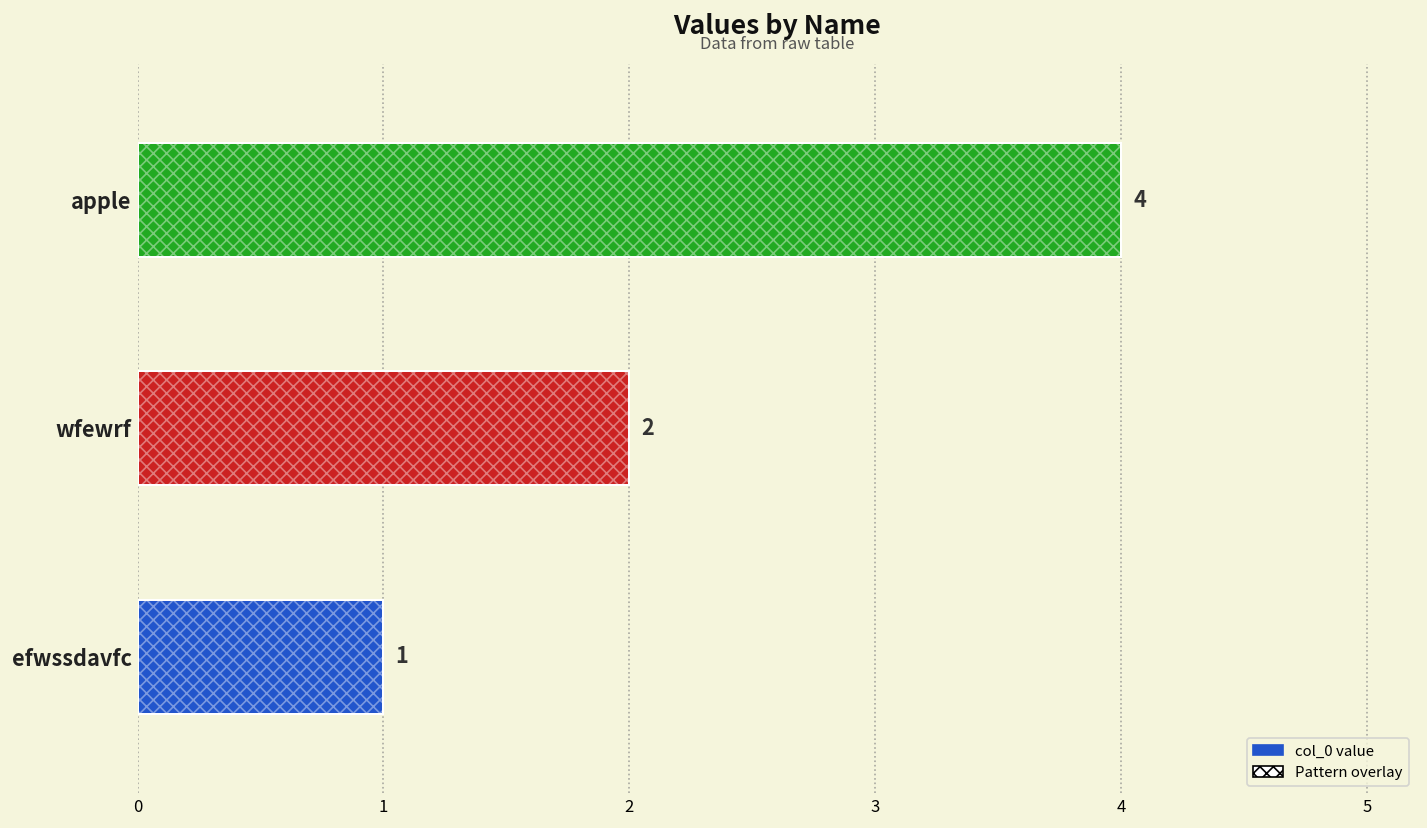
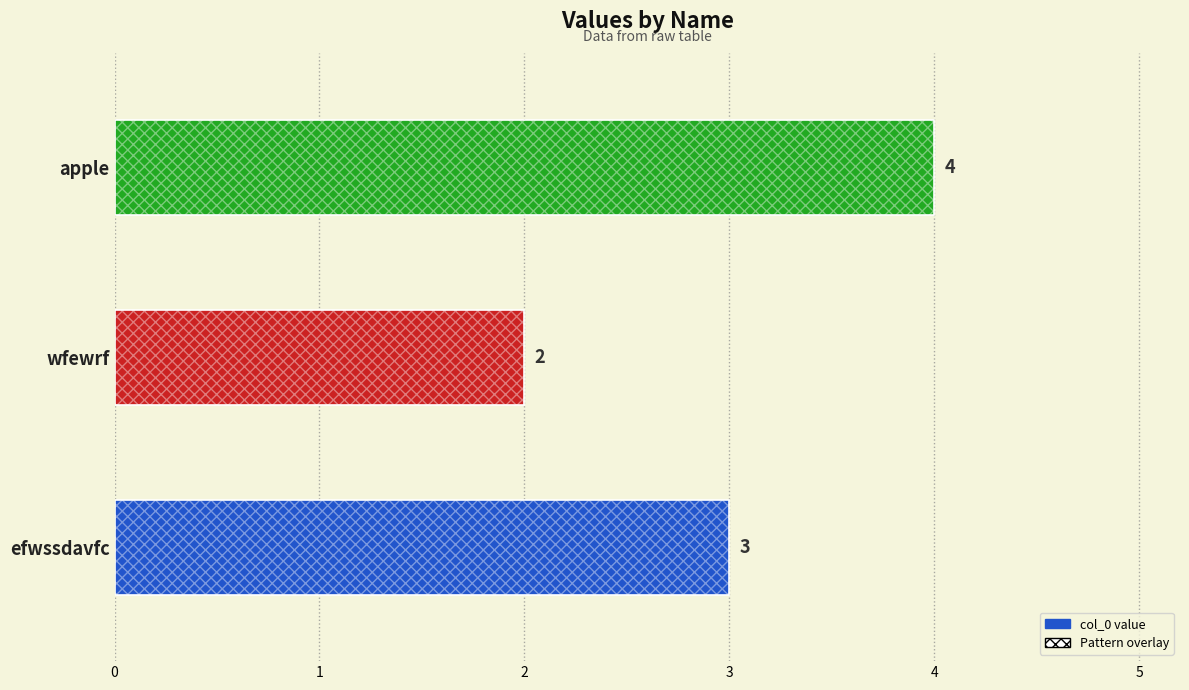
efwssdavfc: 1 -> 3
